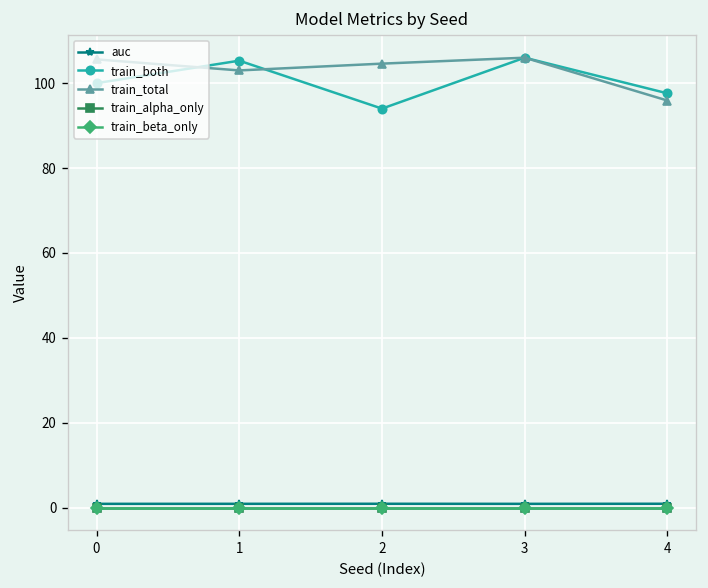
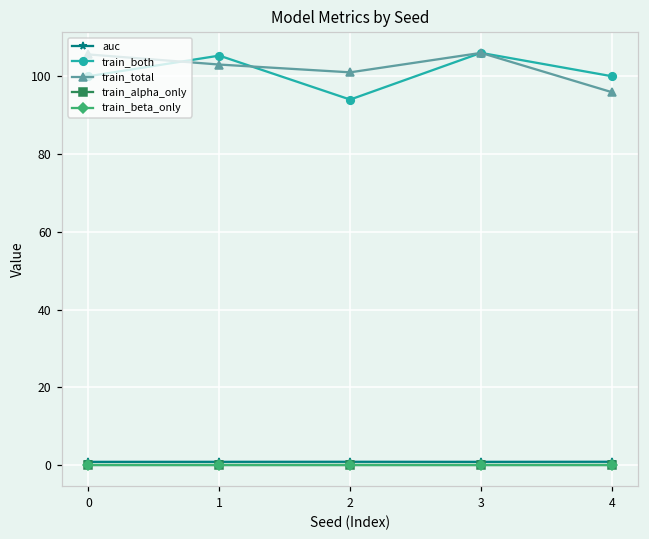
train_total, 2: 105 -> 101
train_both, 4: 98 -> 100
